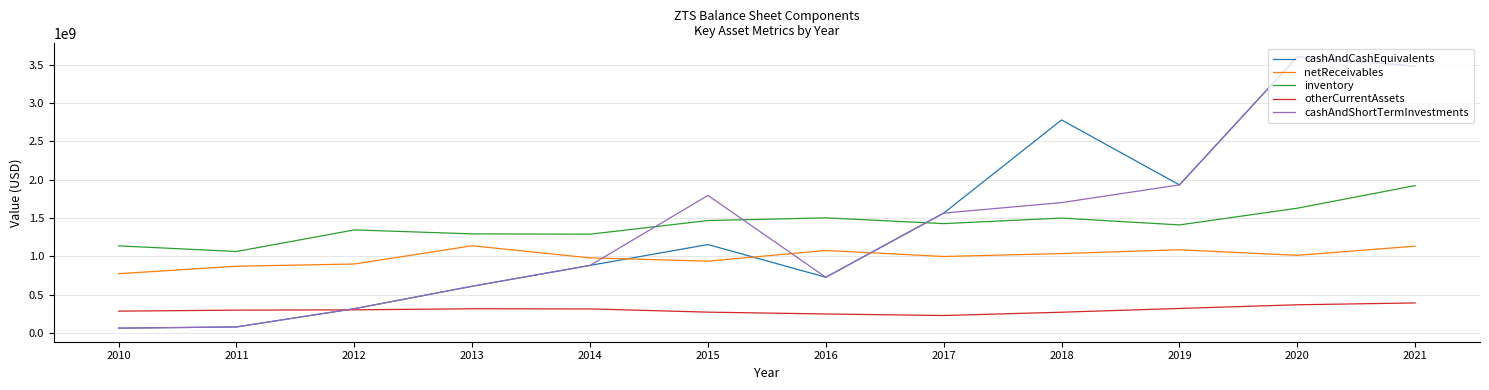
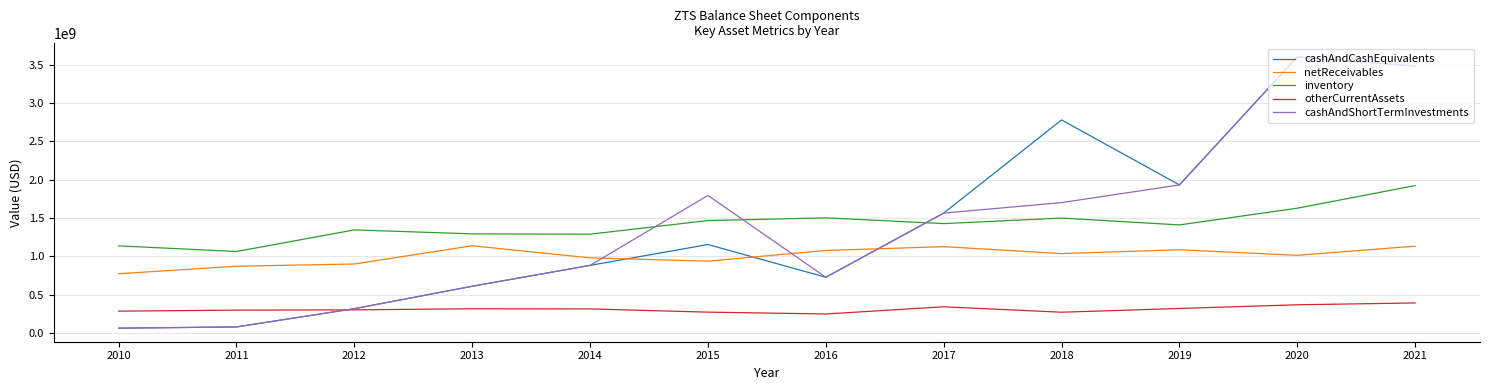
netReceivables, 2017: 1000000000 -> 1100000000
otherCurrentAssets, 2017: 200000000 -> 300000000
